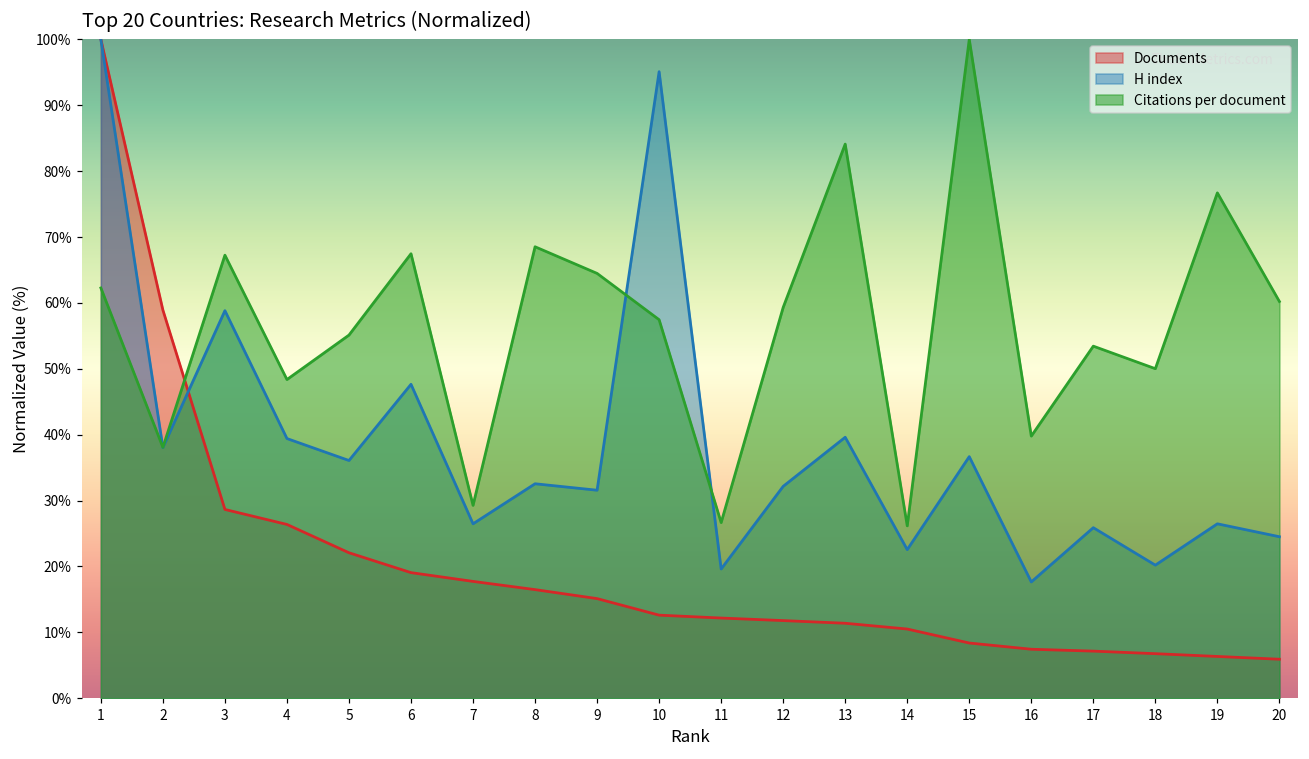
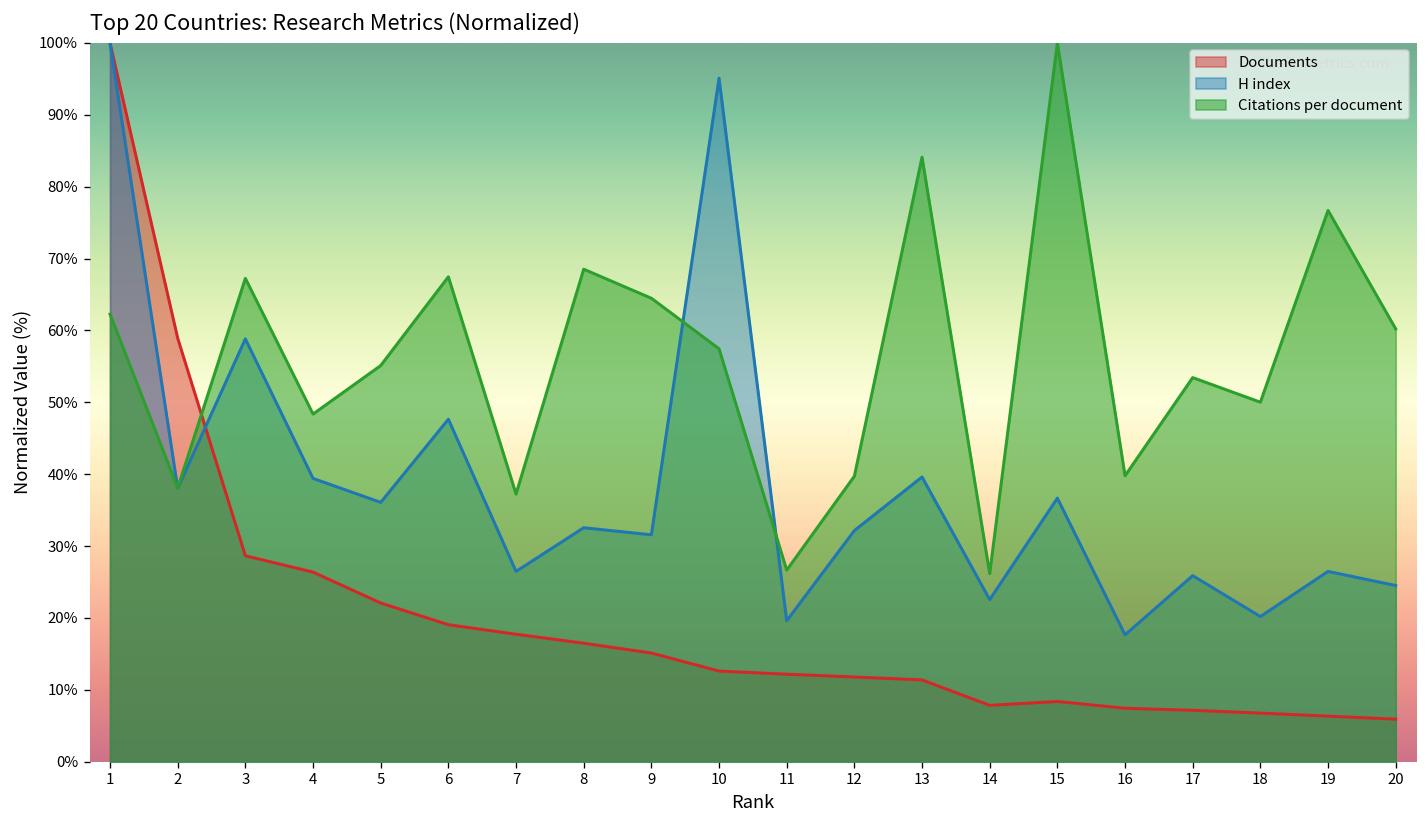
Citations per document, 7: 29% -> 37%
Citations per document, 12: 59% -> 40%
Documents, 14: 10% -> 8%
